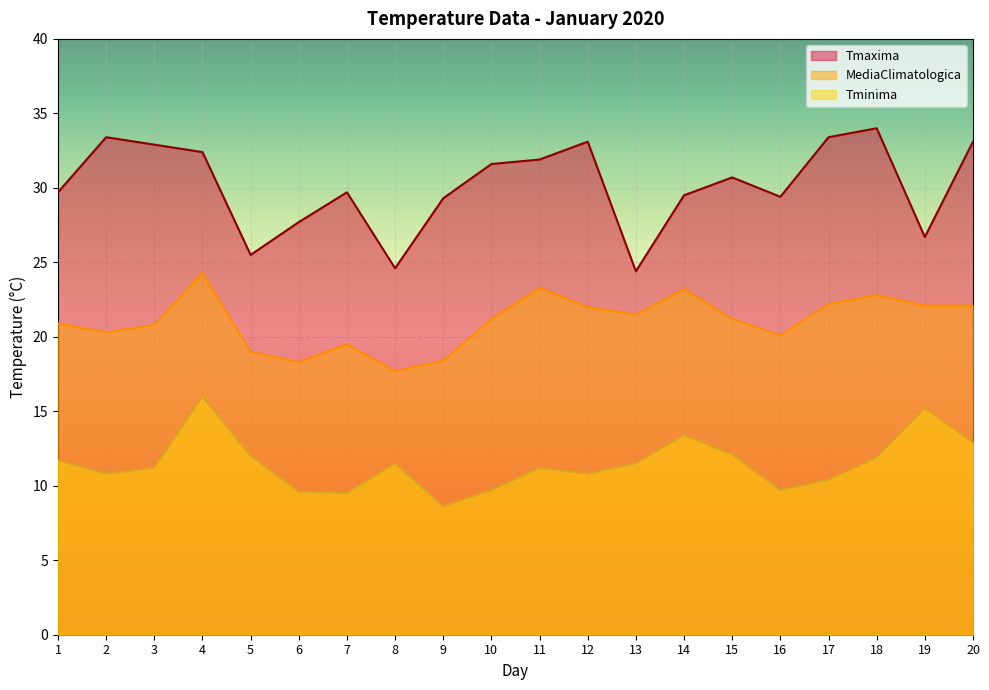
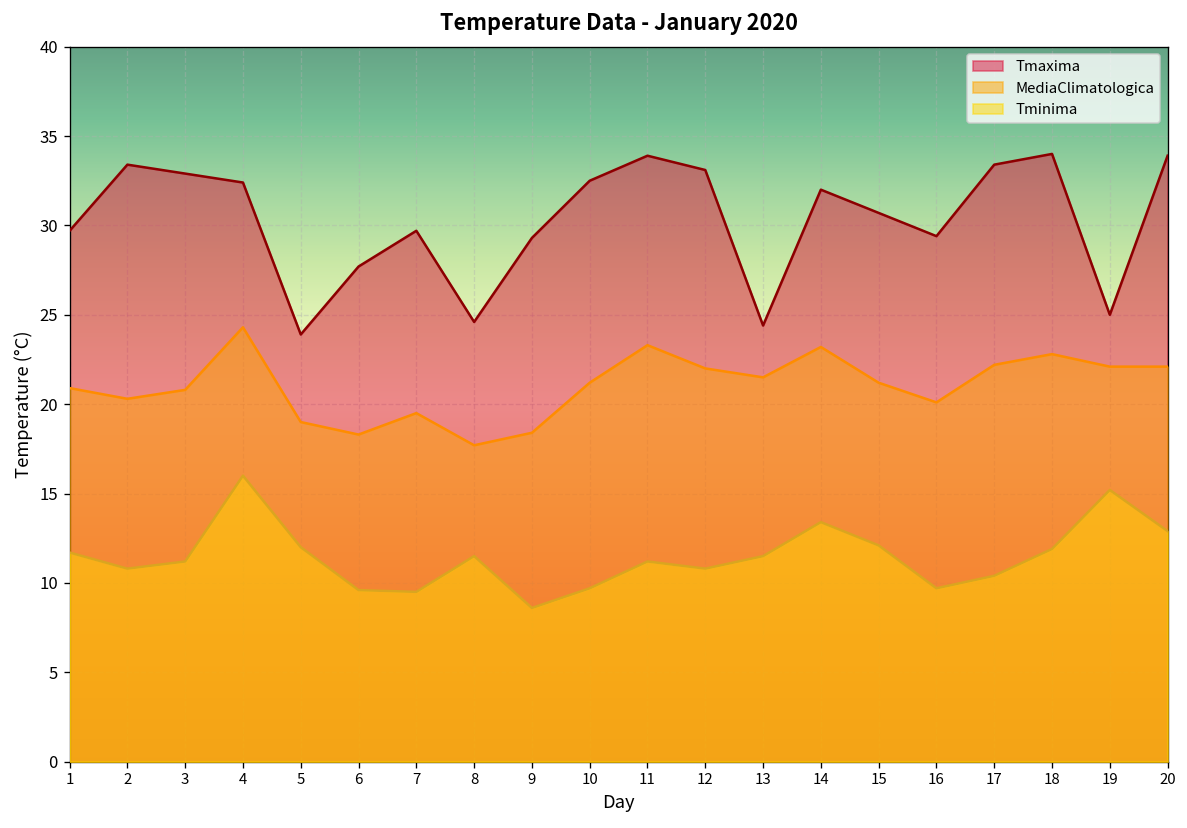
Tmaxima, 5: 25.5 -> 23.9
Tmaxima, 10: 31.6 -> 32.5
Tmaxima, 11: 31.9 -> 33.9
Tmaxima, 14: 29.5 -> 32.0
Tmaxima, 19: 26.7 -> 25.0
Tmaxima, 20: 33.1 -> 33.9
